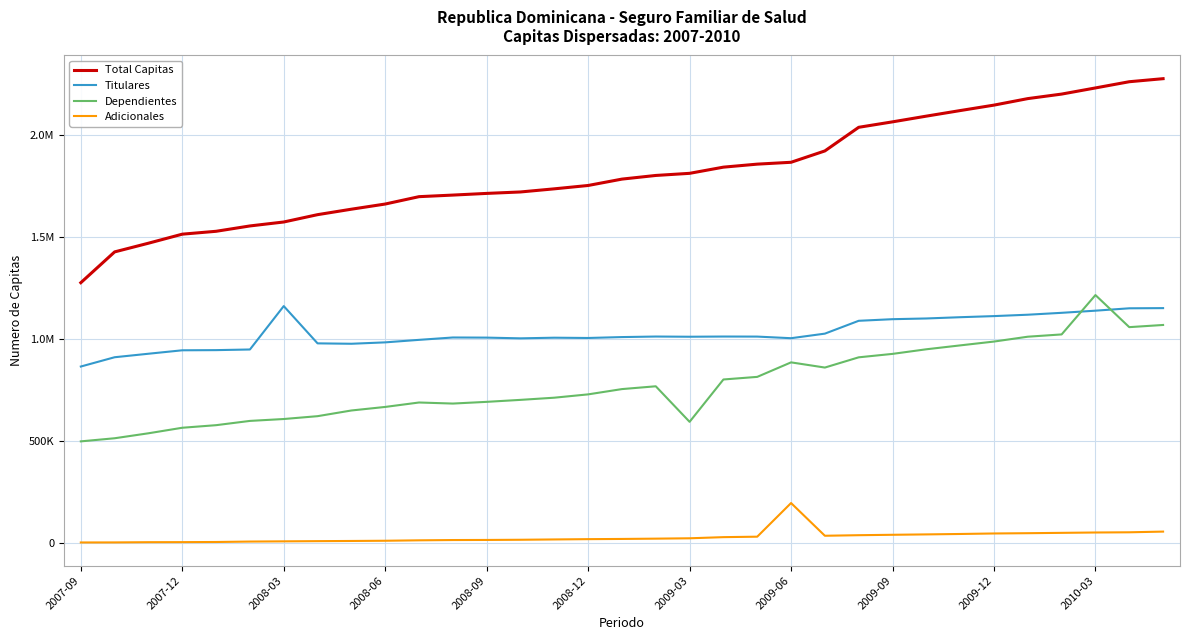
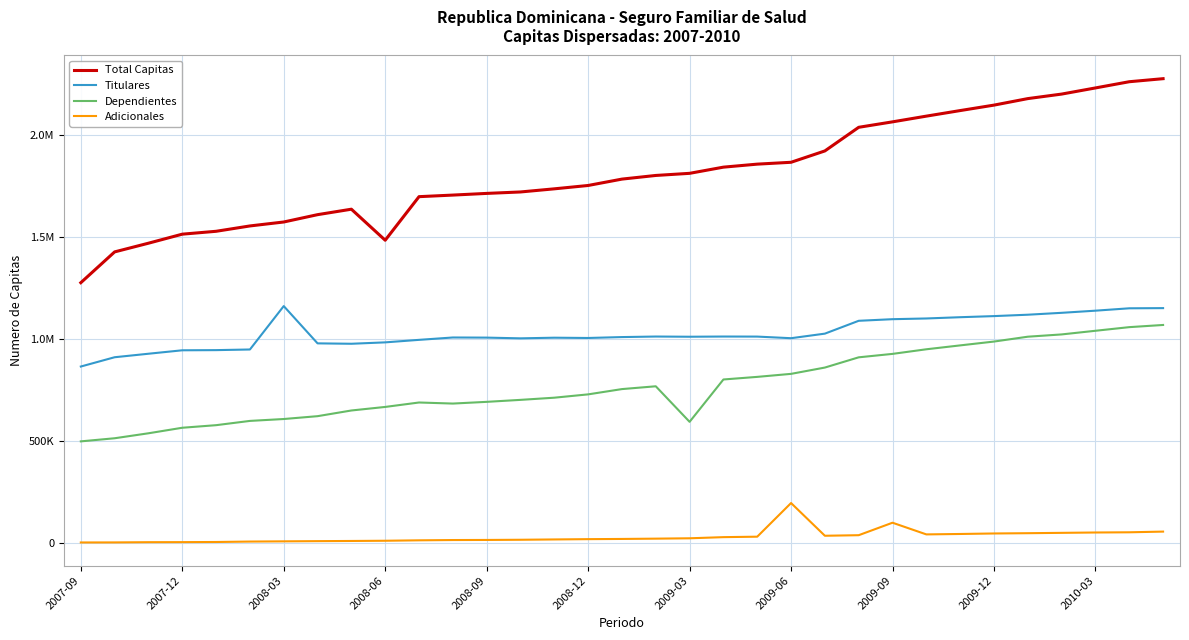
Total Capitas, 2008-06: 1660000 -> 1480000
Dependientes, 2009-06: 890000 -> 830000
Adicionales, 2009-09: 40000 -> 100000
Dependientes, 2010-03: 1220000 -> 1040000
